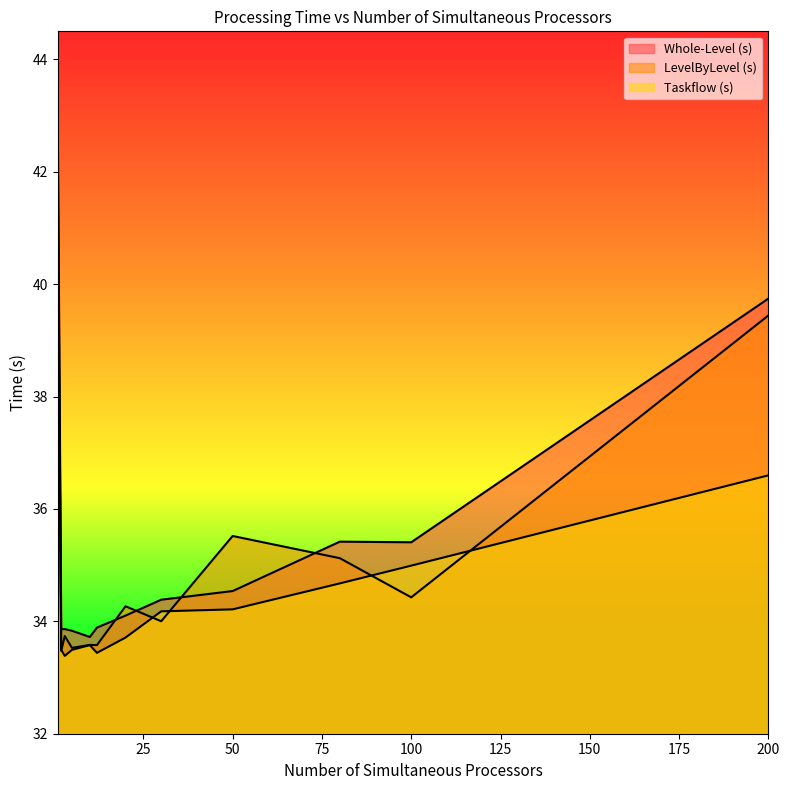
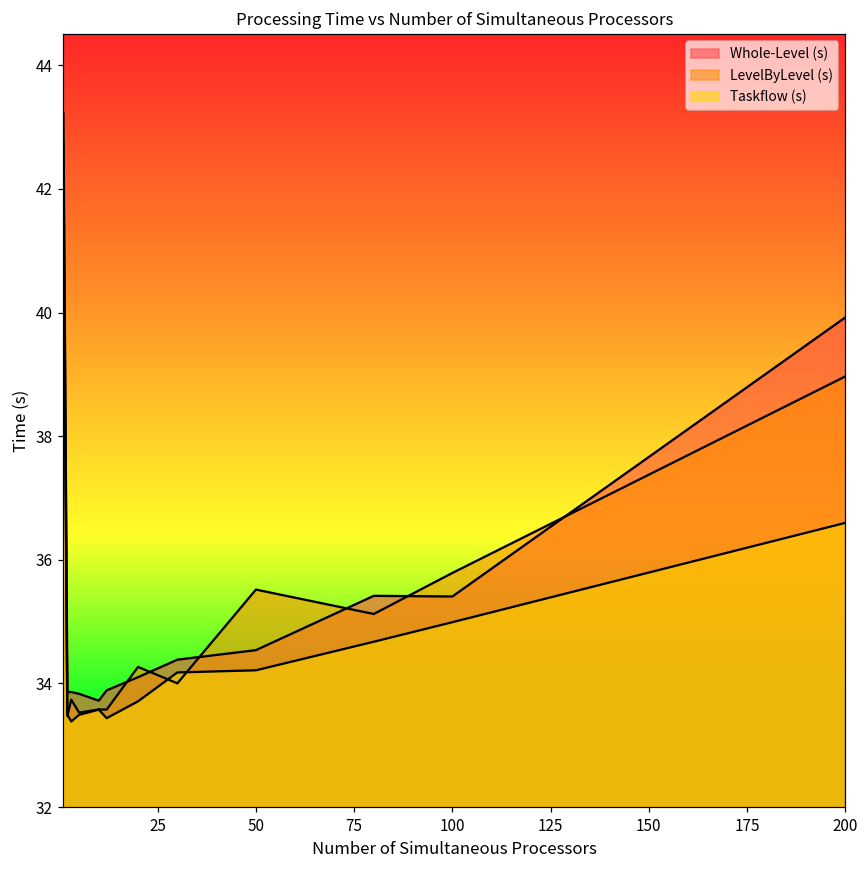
LevelByLevel (s), 100: 34.4 -> 35.8
Whole-Level (s), 200: 39.7 -> 39.9
LevelByLevel (s), 200: 39.4 -> 39.0
